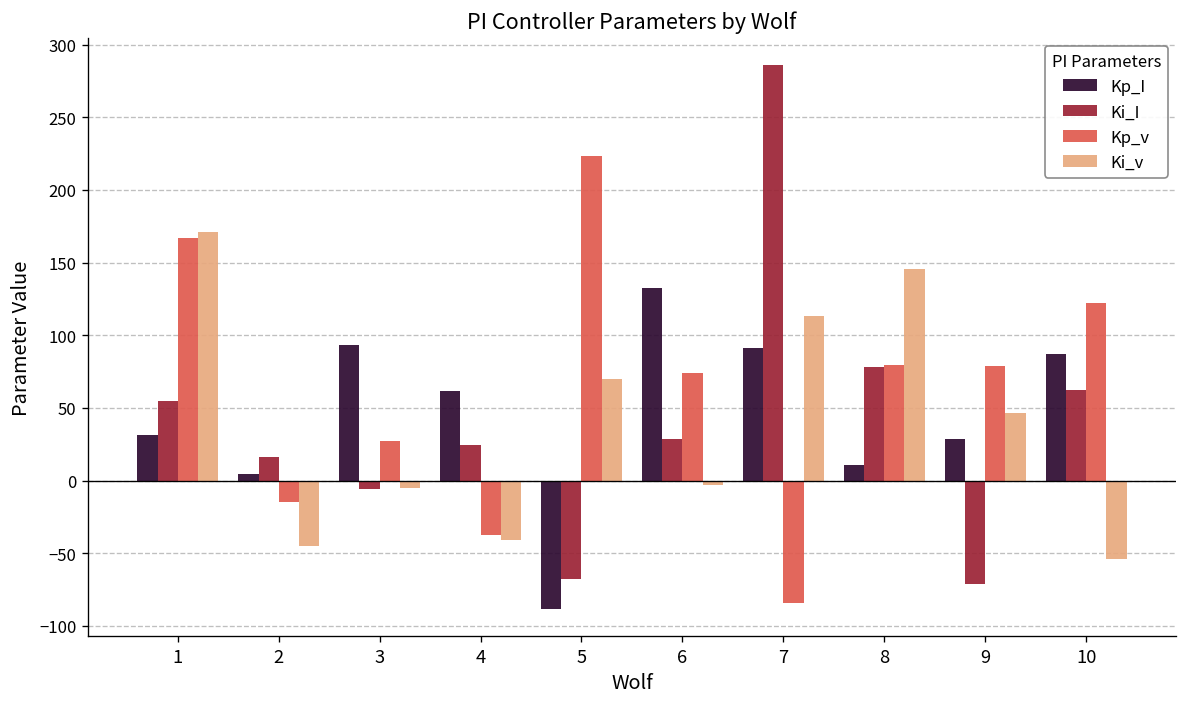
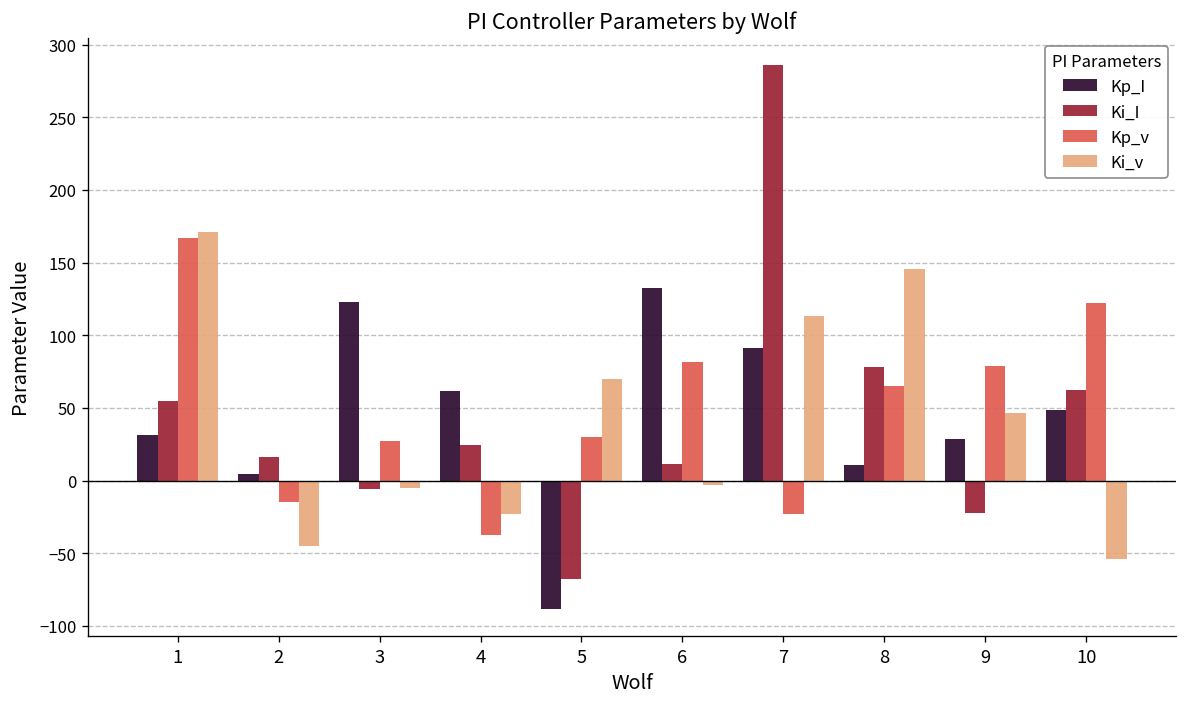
Kp_I, 3: 93 -> 123
Ki_v, 4: -41 -> -23
Kp_v, 5: 224 -> 30
Ki_I, 6: 29 -> 11
Kp_v, 6: 74 -> 82
Kp_v, 7: -84 -> -23
Kp_v, 8: 79 -> 65
Ki_I, 9: -71 -> -22
Kp_I, 10: 87 -> 49
